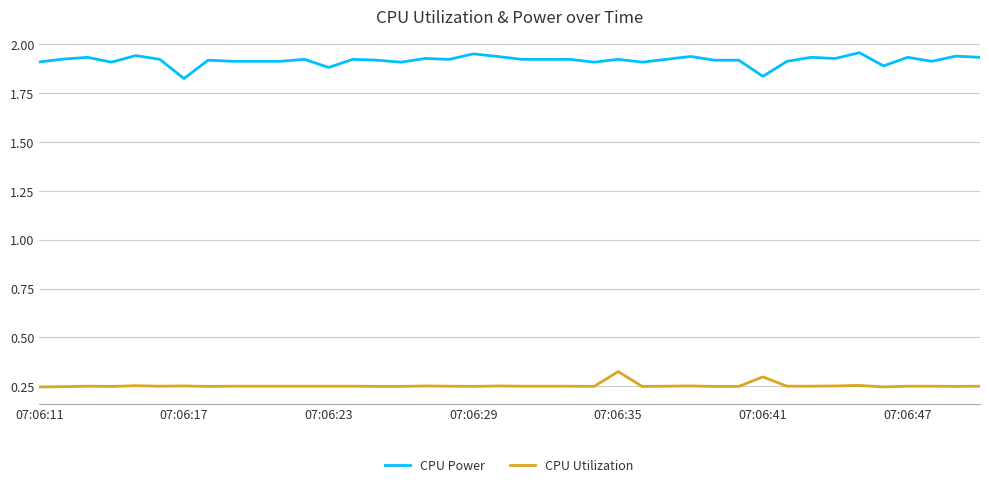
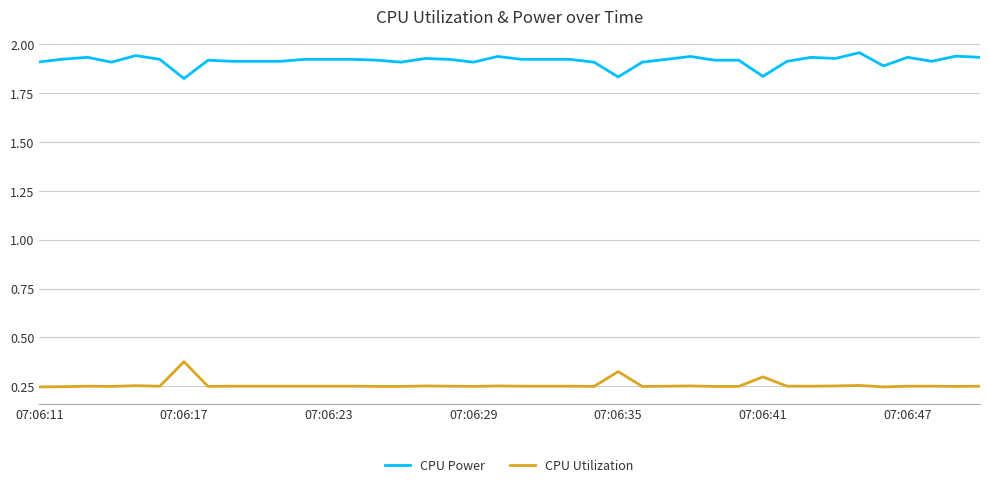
CPU Utilization, 07:06:17: 0.25 -> 0.38
CPU Power, 07:06:23: 1.88 -> 1.92
CPU Power, 07:06:29: 1.95 -> 1.91
CPU Power, 07:06:35: 1.92 -> 1.83
